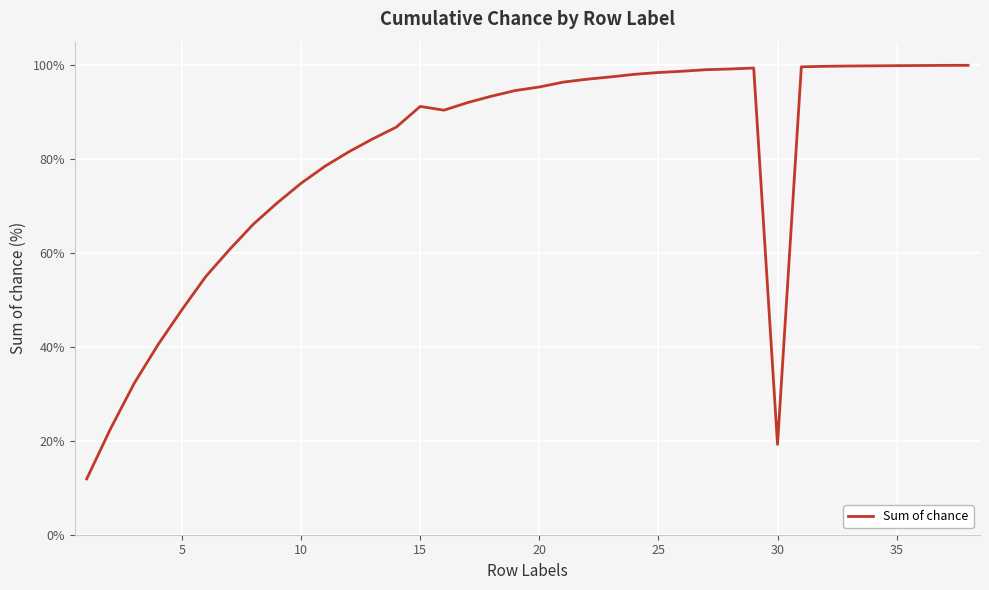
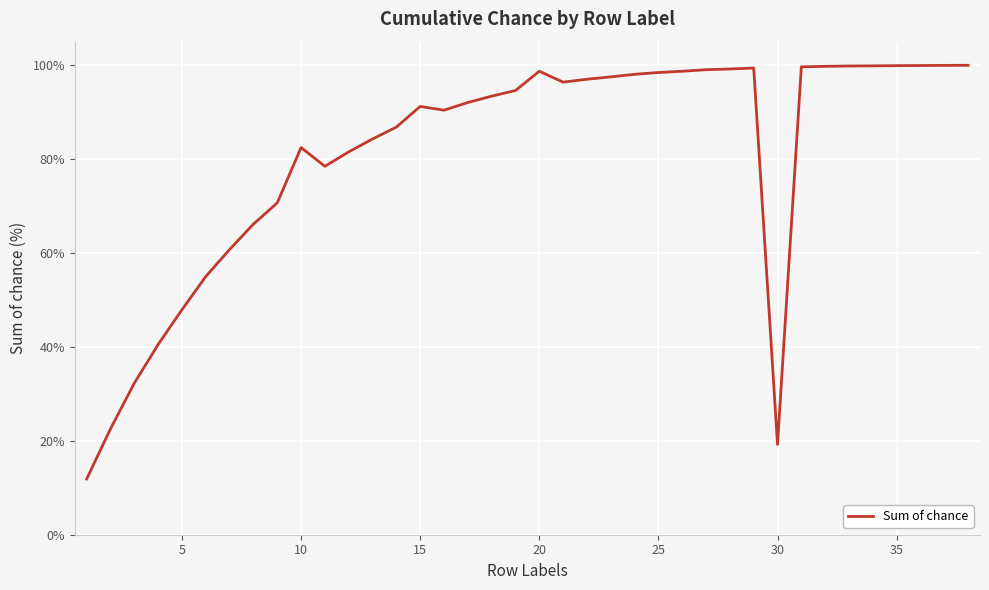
10: 75% -> 82%
20: 95% -> 99%
